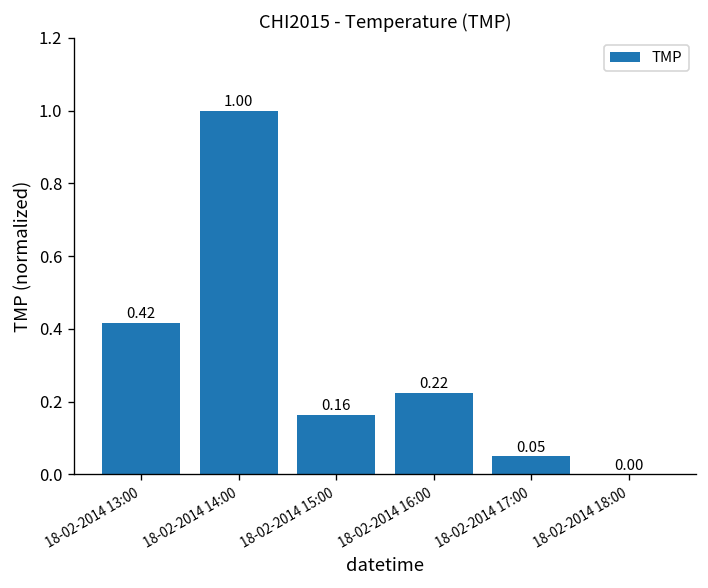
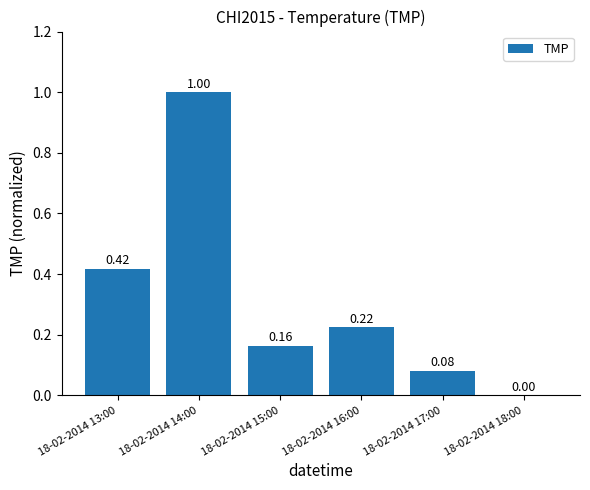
18-02-2014 17:00: 0.05 -> 0.08
